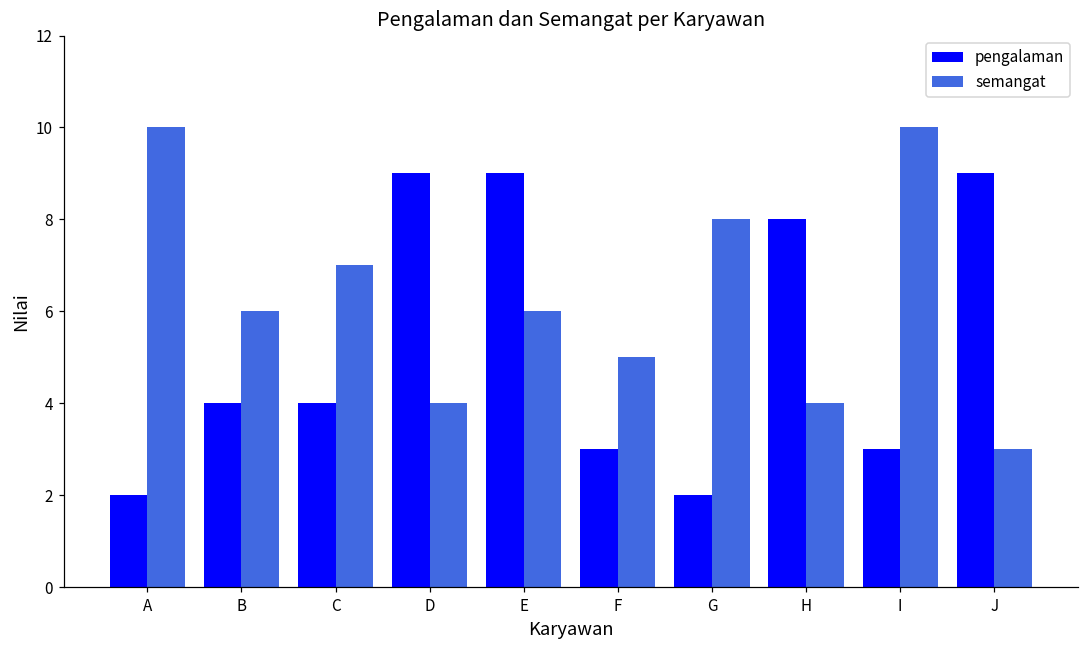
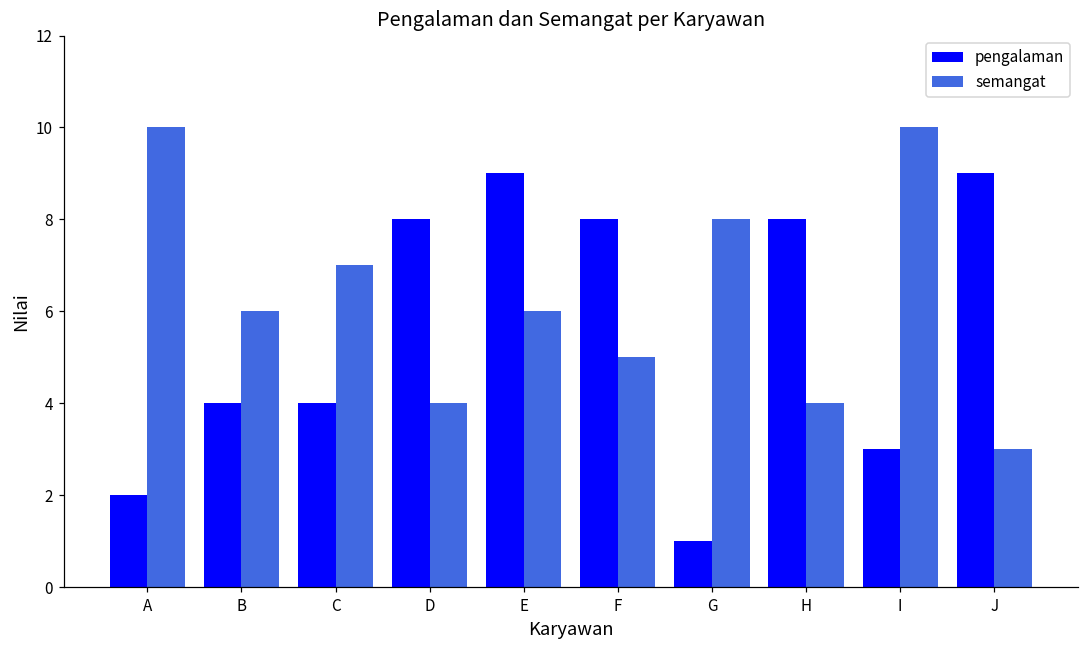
pengalaman, D: 9 -> 8
pengalaman, F: 3 -> 8
pengalaman, G: 2 -> 1
